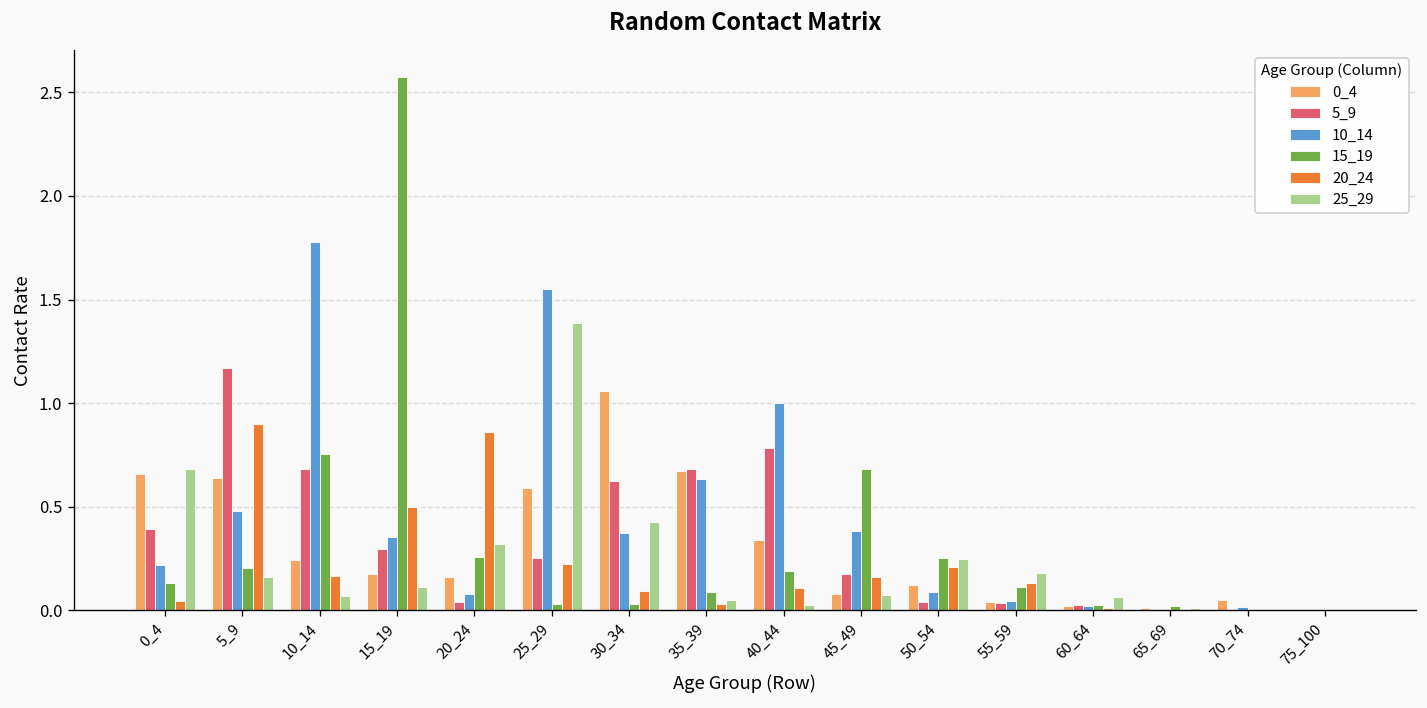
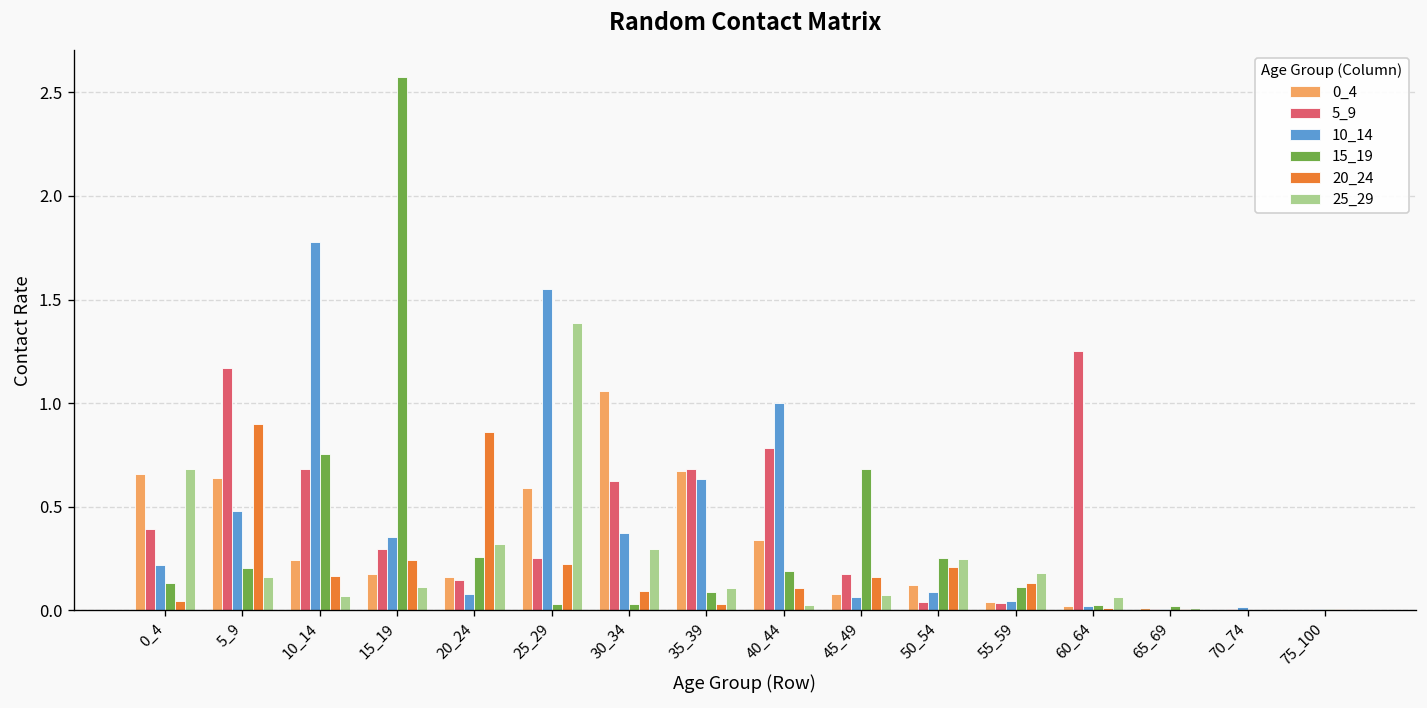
20_24, 15_19: 0.50 -> 0.24
5_9, 20_24: 0.04 -> 0.15
25_29, 30_34: 0.43 -> 0.29
25_29, 35_39: 0.05 -> 0.11
10_14, 45_49: 0.38 -> 0.07
5_9, 60_64: 0.02 -> 1.25
0_4, 70_74: 0.05 -> 0.00
